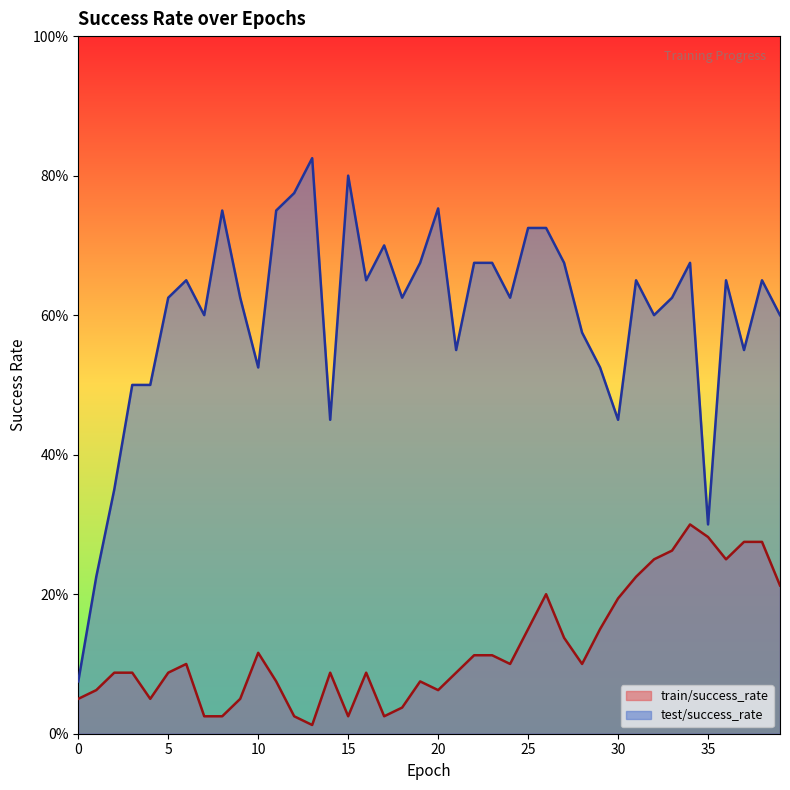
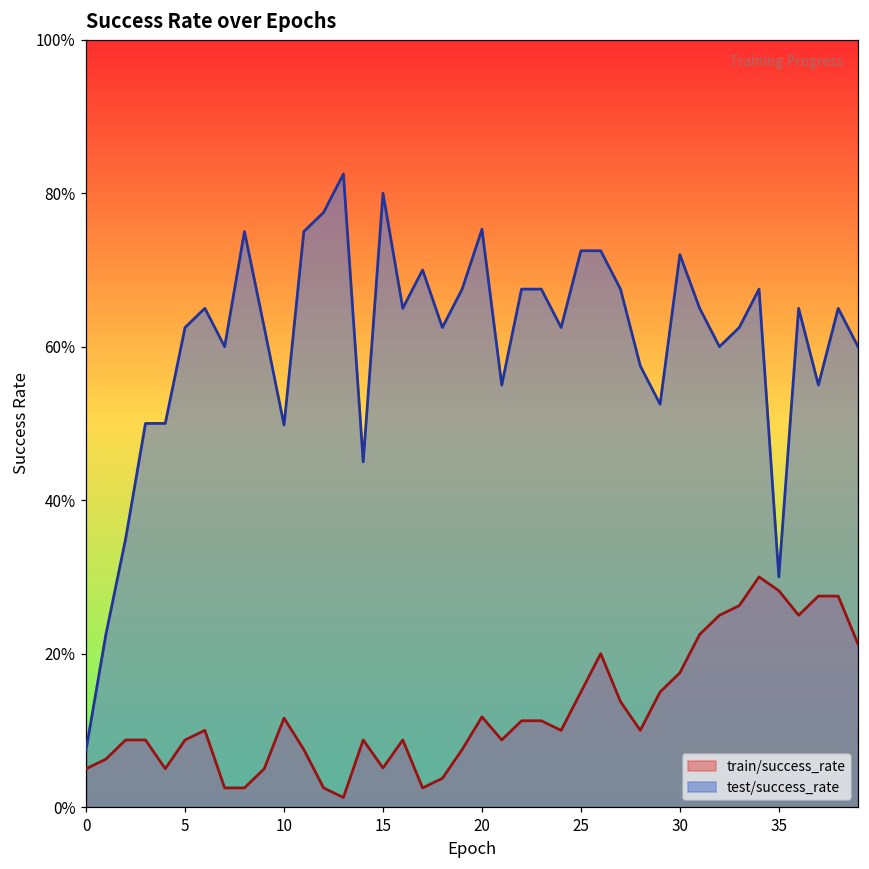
test/success_rate, 10: 53% -> 50%
train/success_rate, 15: 3% -> 5%
train/success_rate, 20: 6% -> 12%
train/success_rate, 30: 19% -> 18%
test/success_rate, 30: 45% -> 72%
